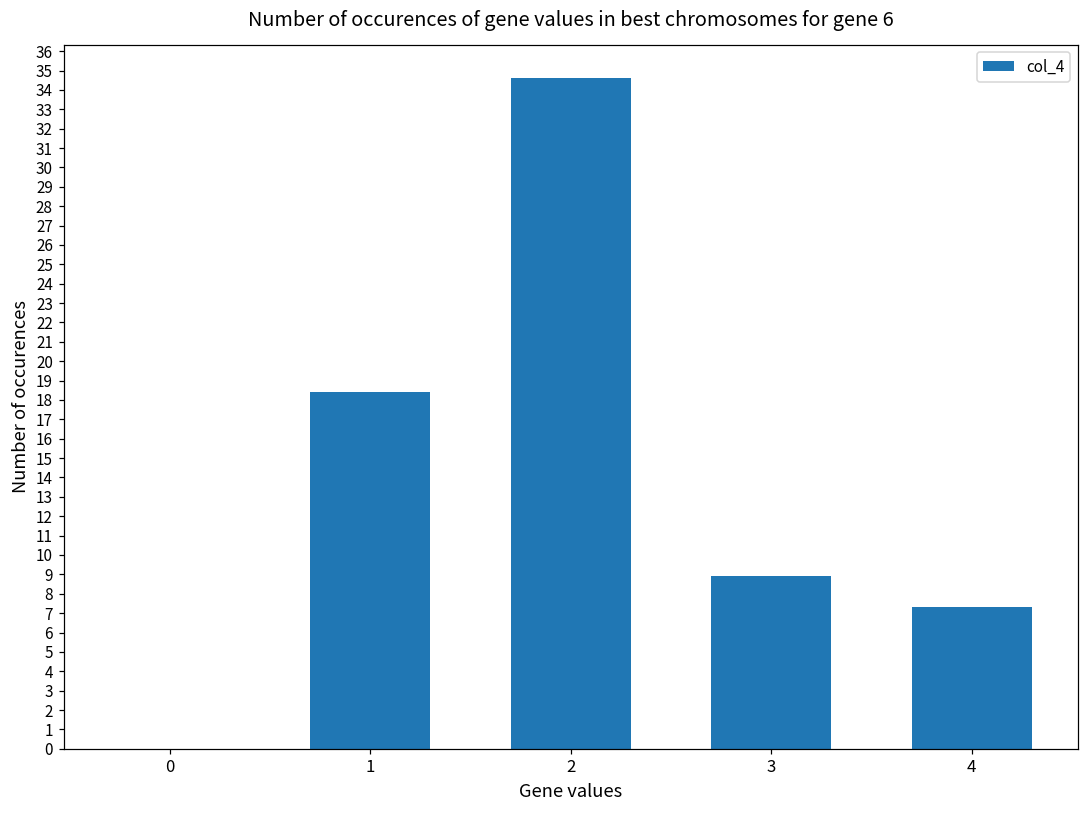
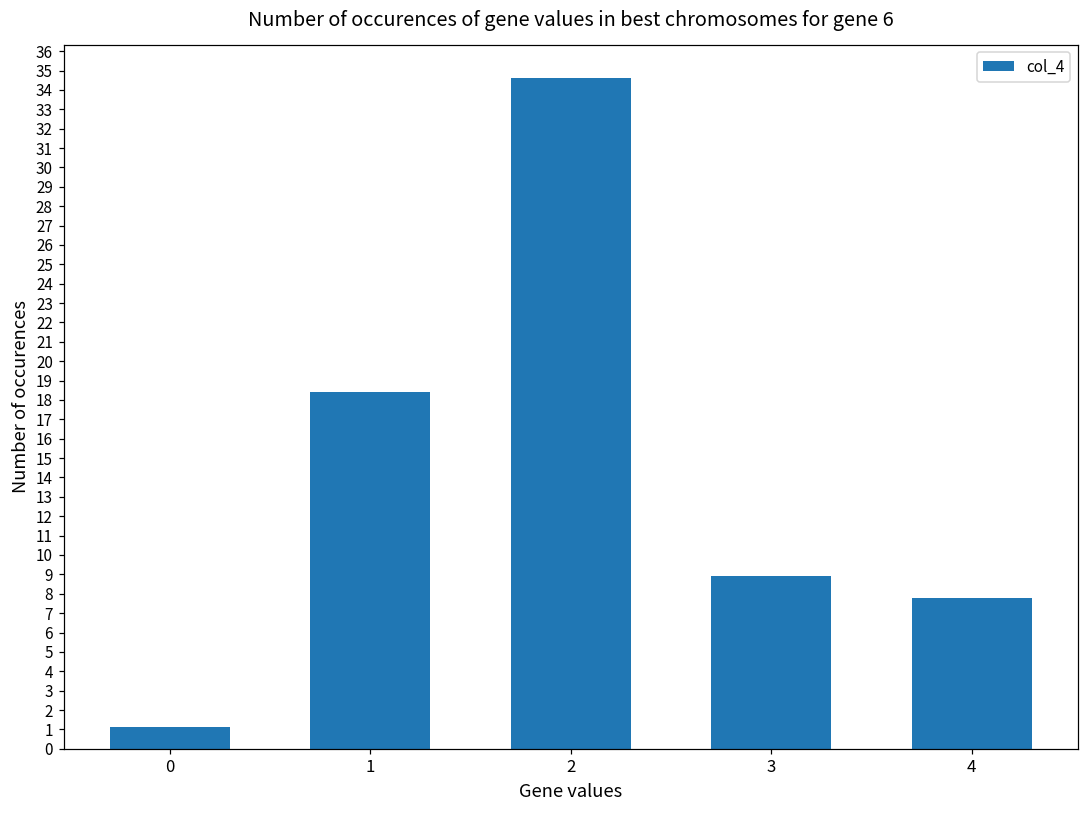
0: 0.0 -> 1.1
4: 7.3 -> 7.8
